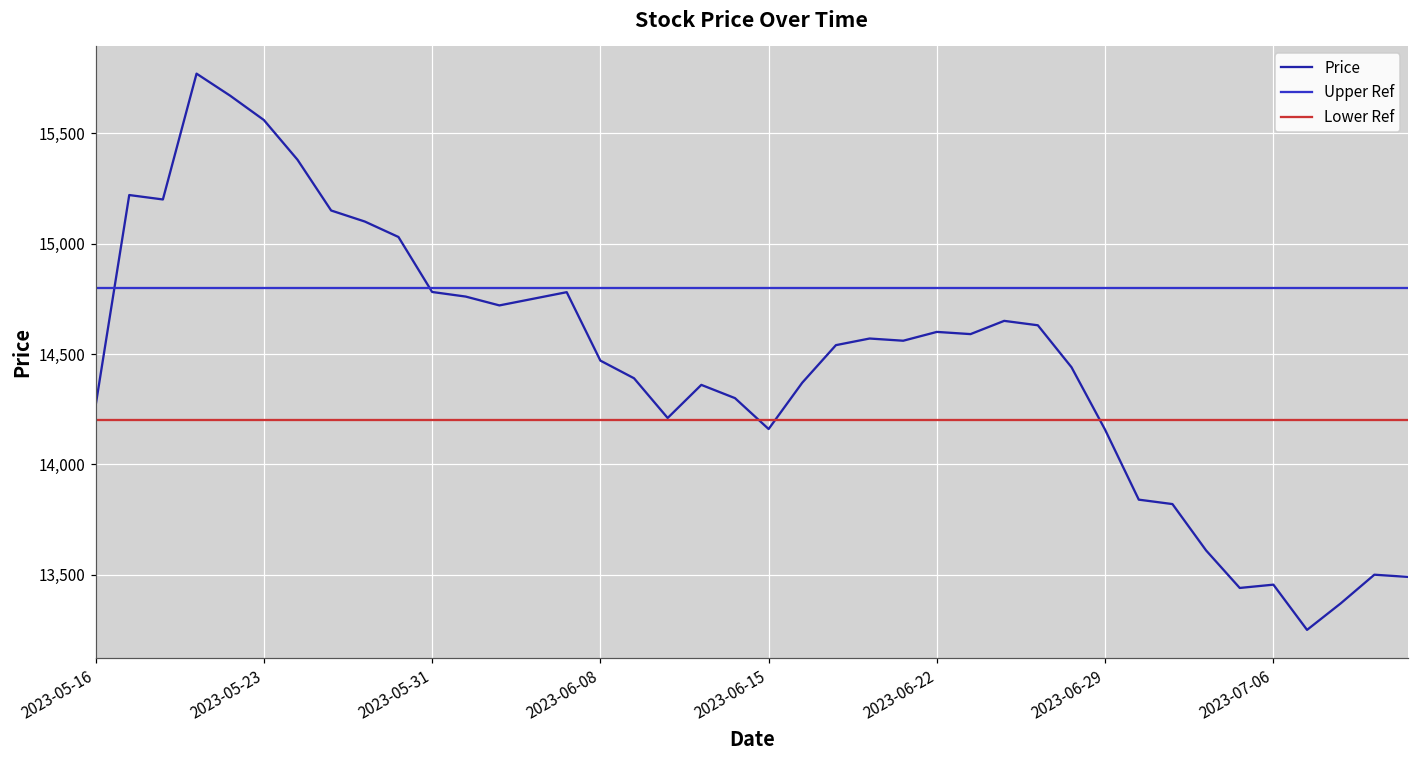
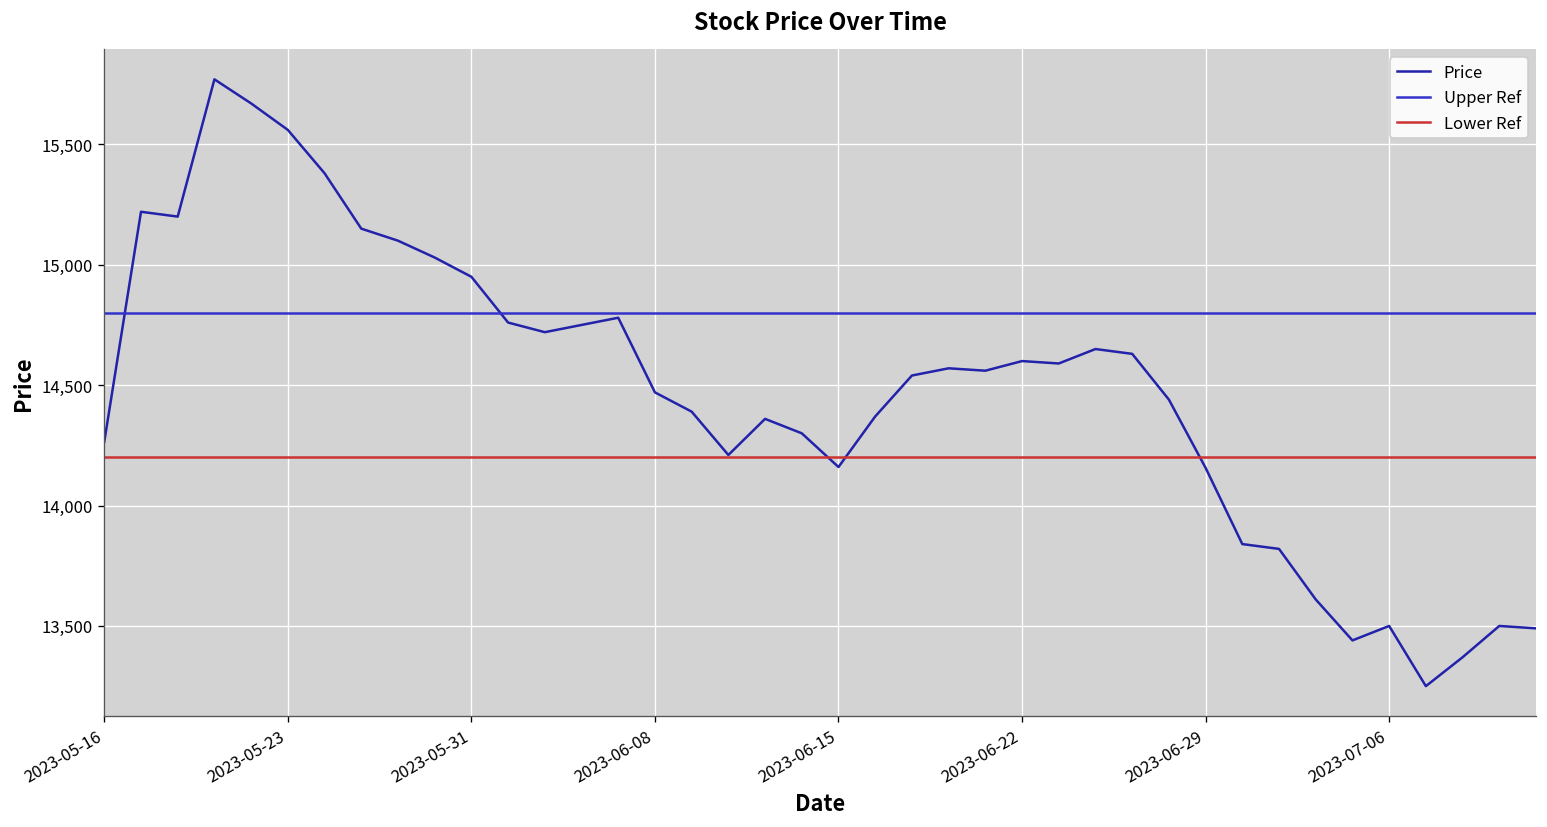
2023-05-31: 14,780 -> 14,950
2023-07-06: 13,450 -> 13,500
